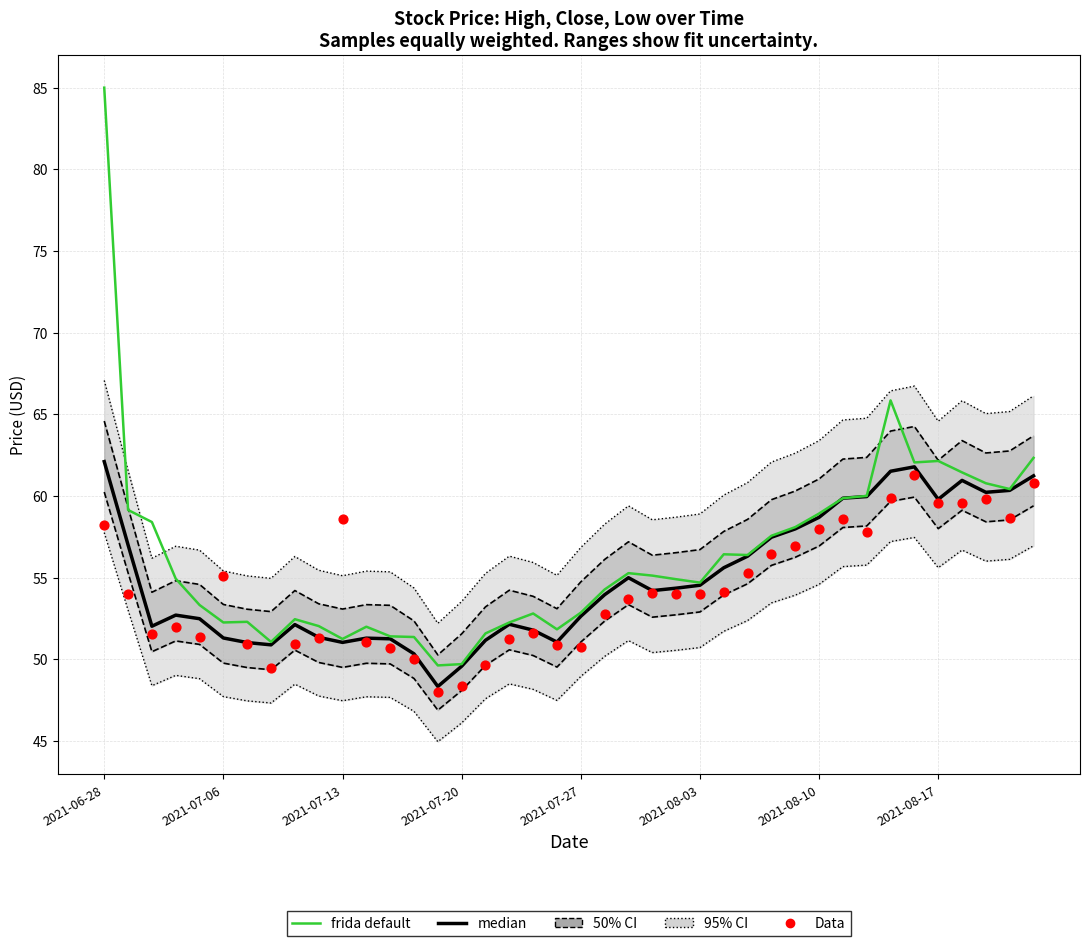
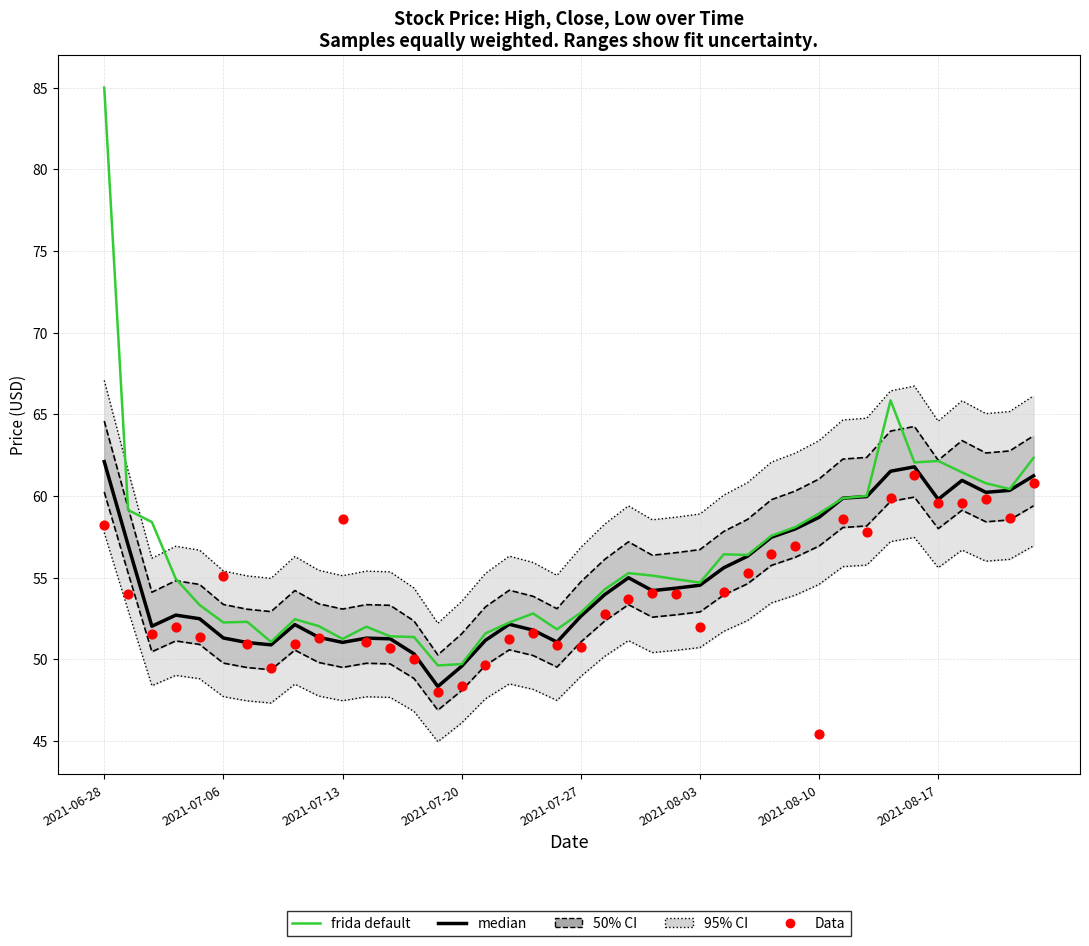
Data, 2021-08-03: 54.0 -> 52.0
Data, 2021-08-10: 58.0 -> 45.4
